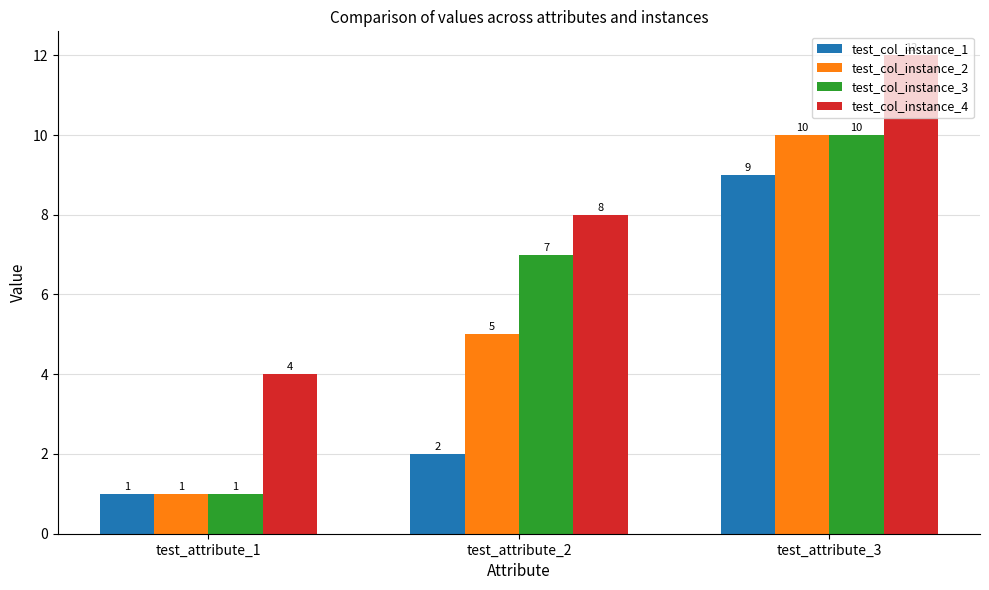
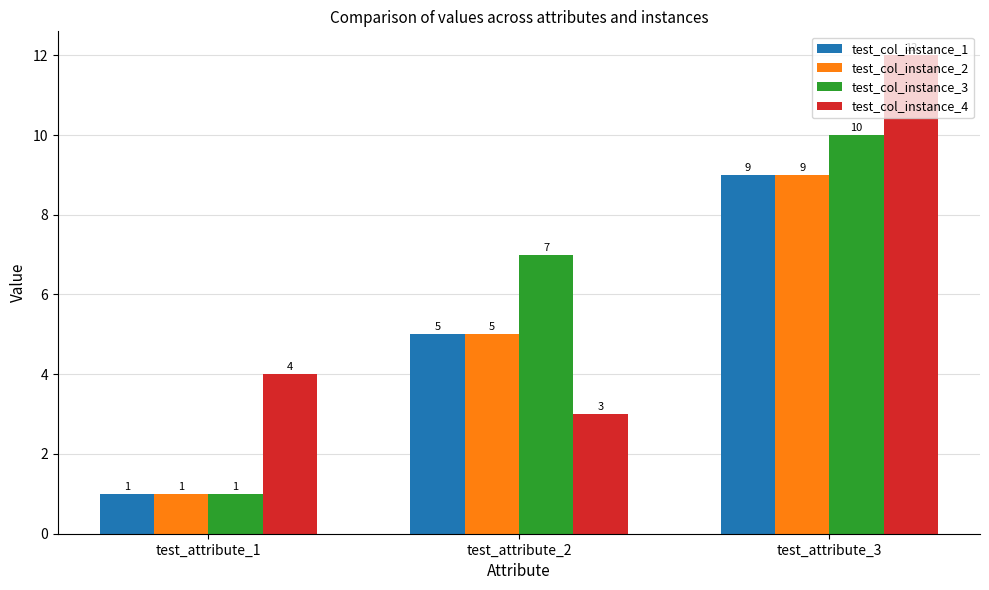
test_col_instance_1, test_attribute_2: 2 -> 5
test_col_instance_4, test_attribute_2: 8 -> 3
test_col_instance_2, test_attribute_3: 10 -> 9
